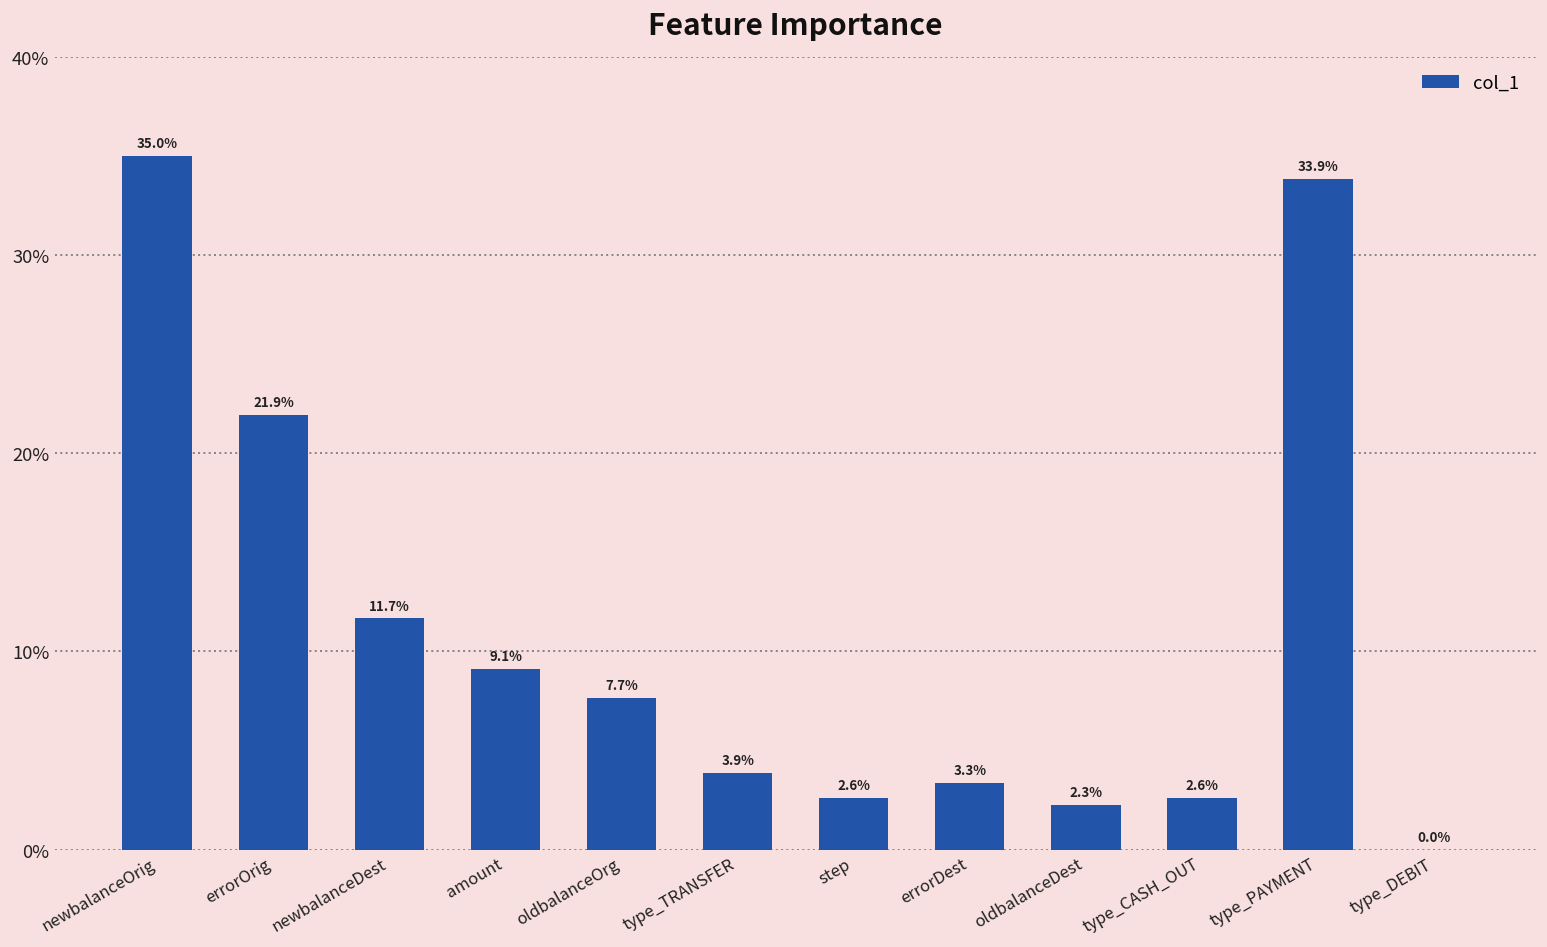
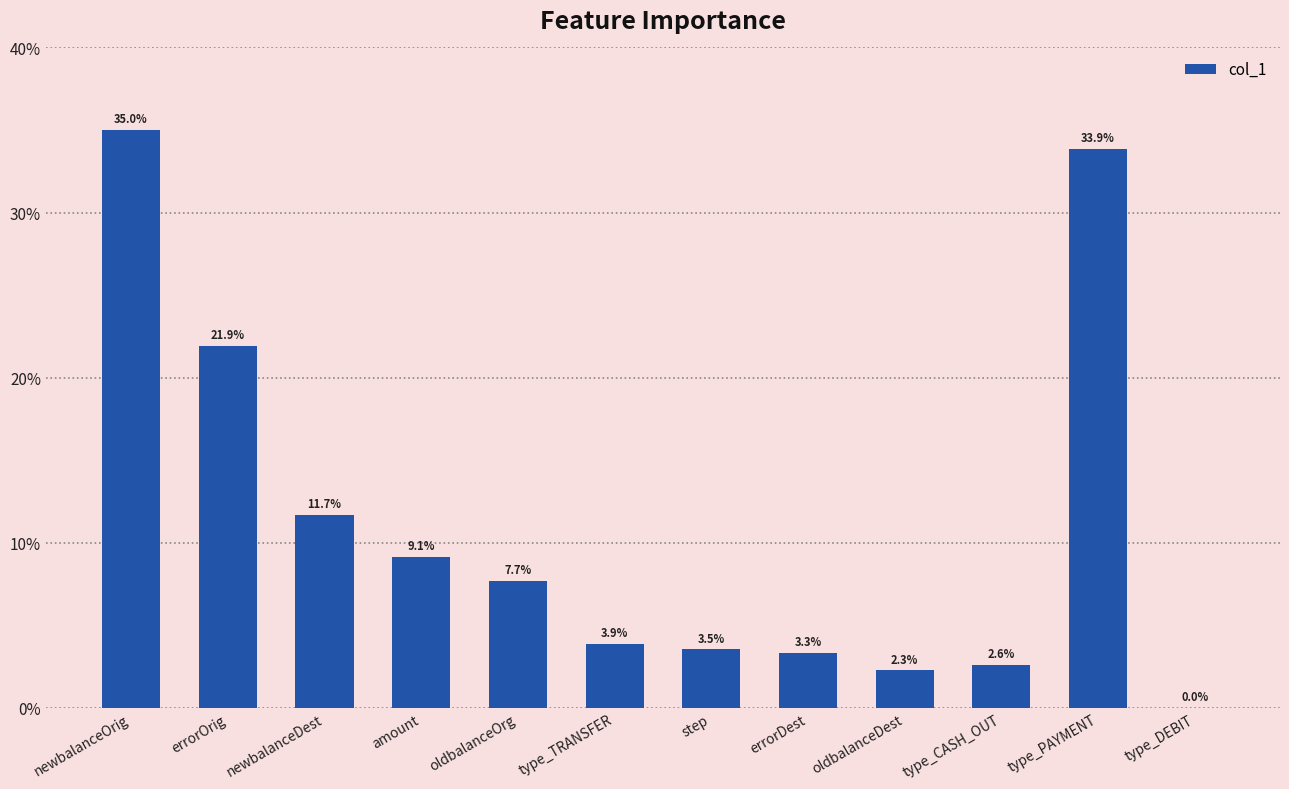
step: 2.6% -> 3.5%
